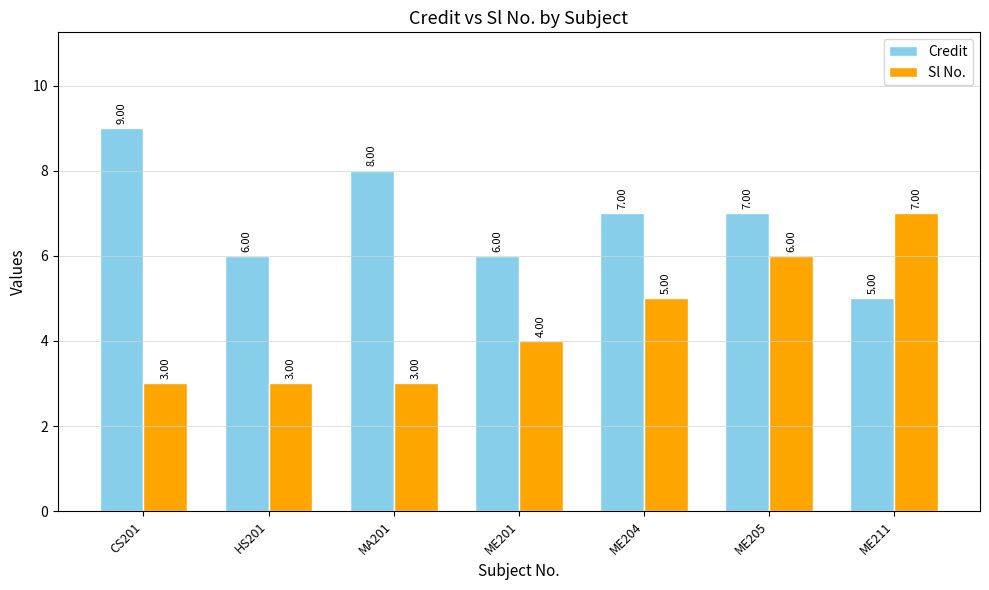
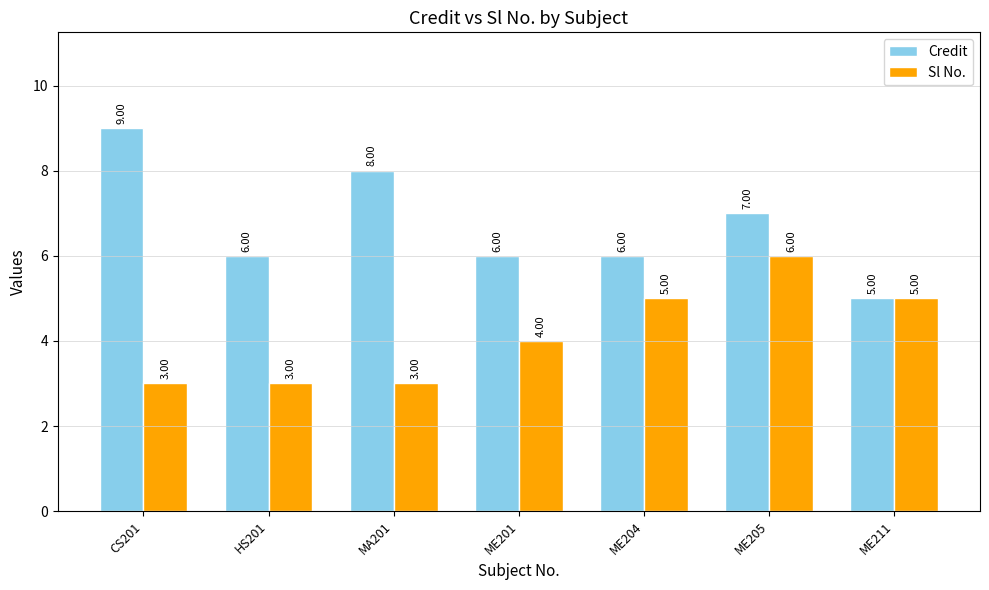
Credit, ME204: 7.00 -> 6.00
Sl No., ME211: 7.00 -> 5.00
